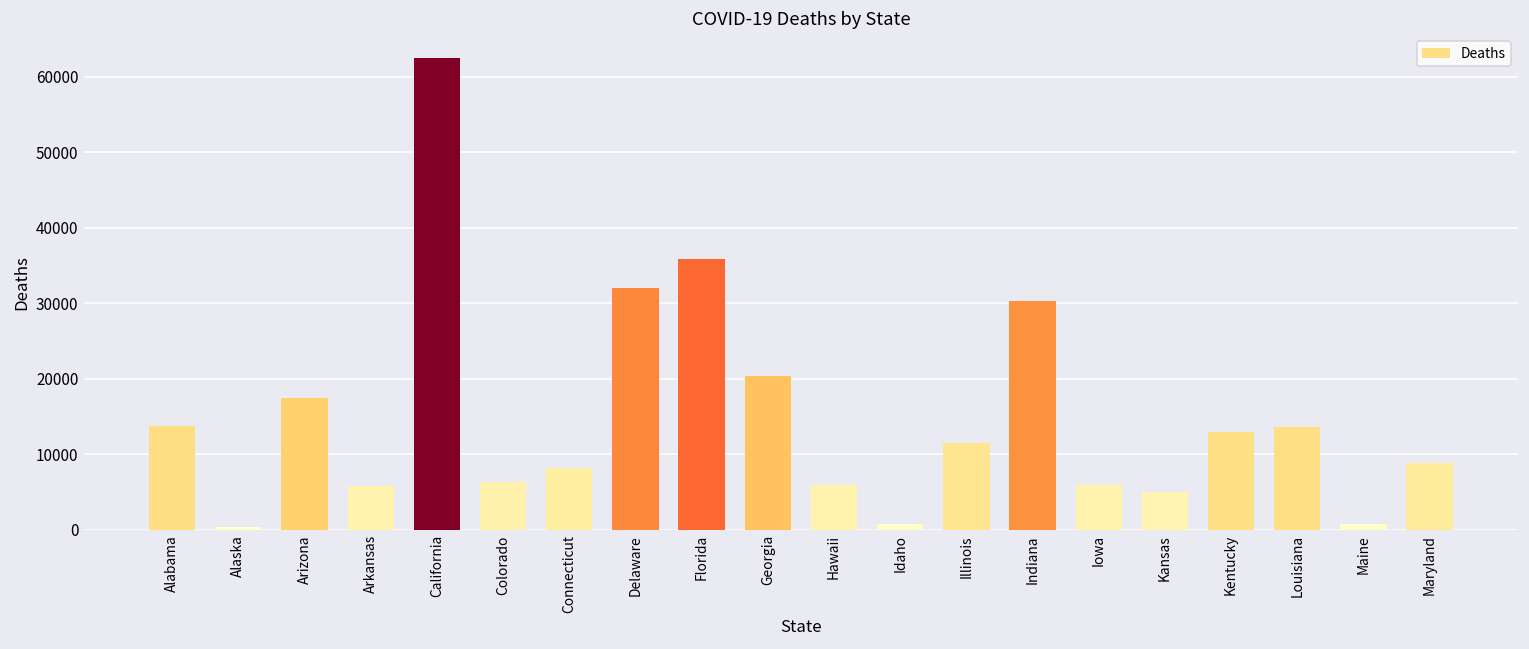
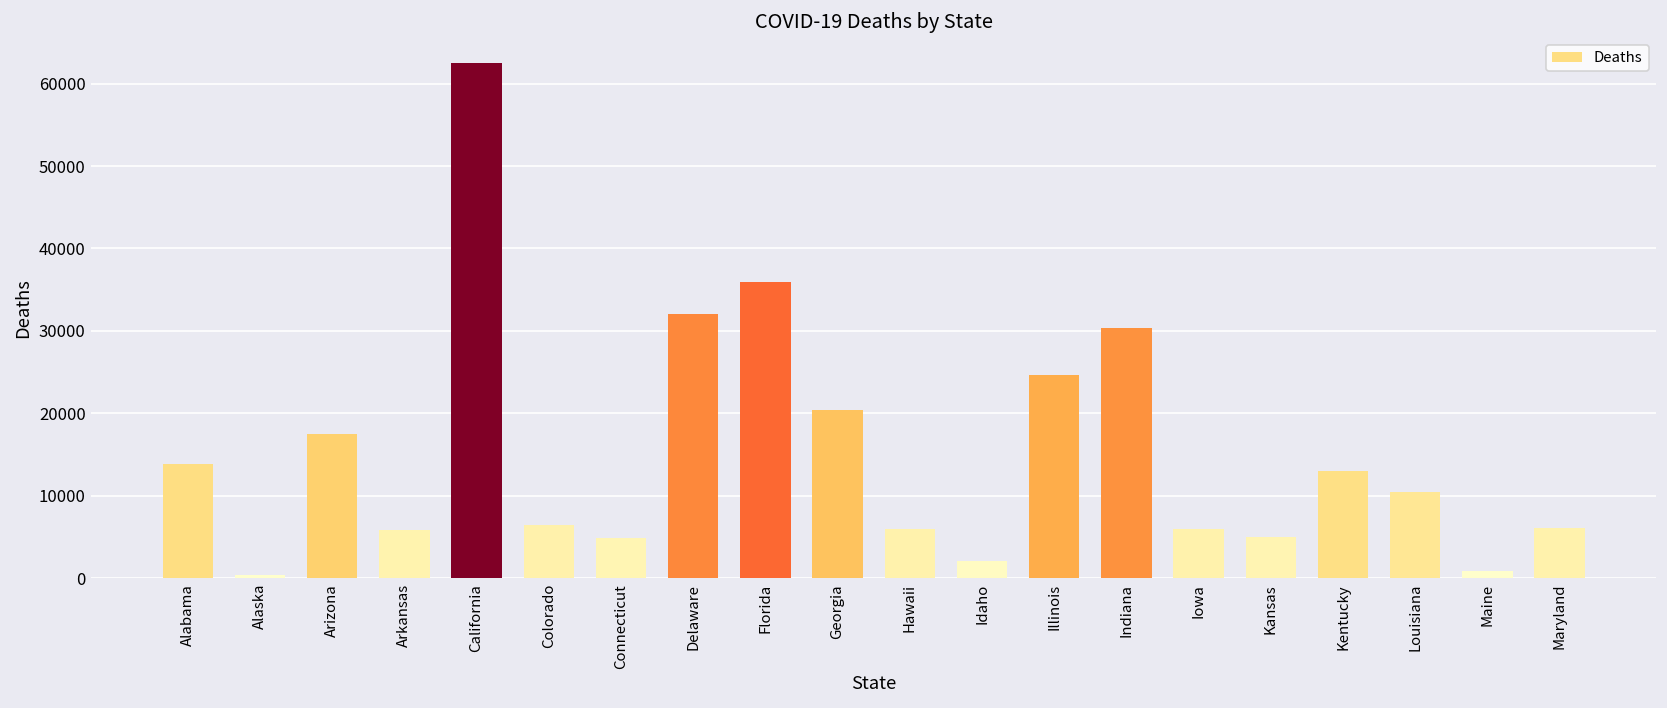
Connecticut: 8000 -> 5000
Idaho: 1000 -> 2000
Illinois: 11000 -> 25000
Louisiana: 14000 -> 10000
Maryland: 9000 -> 6000
